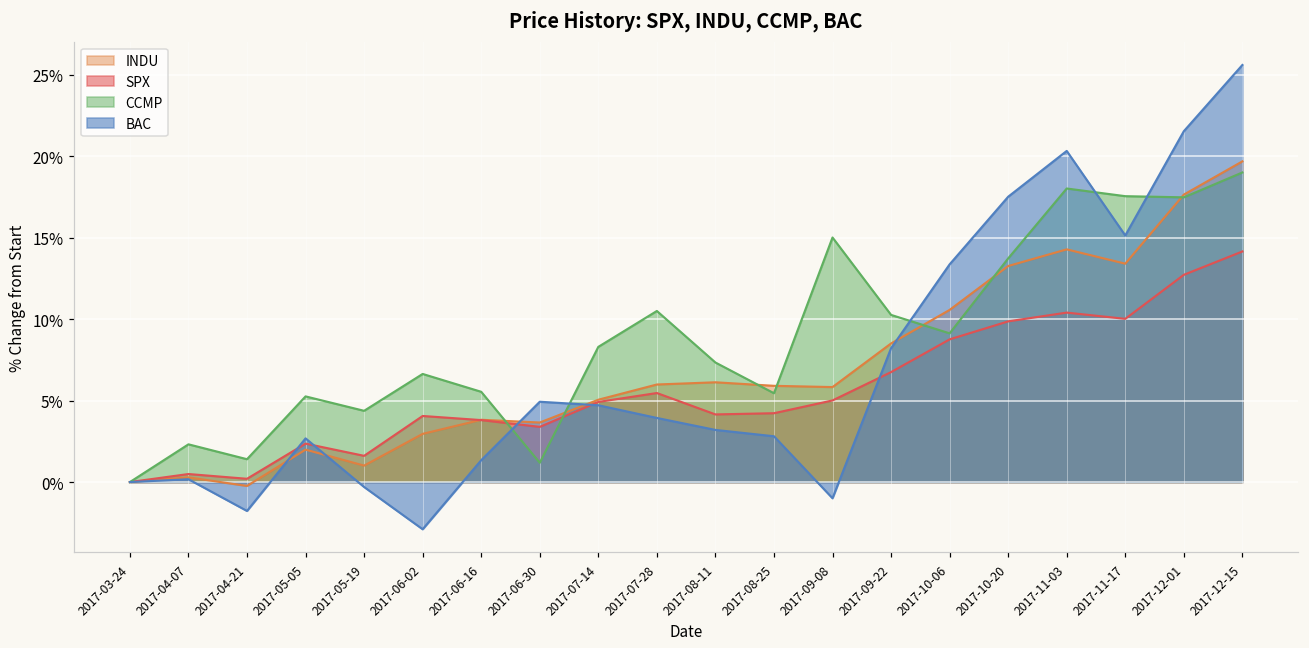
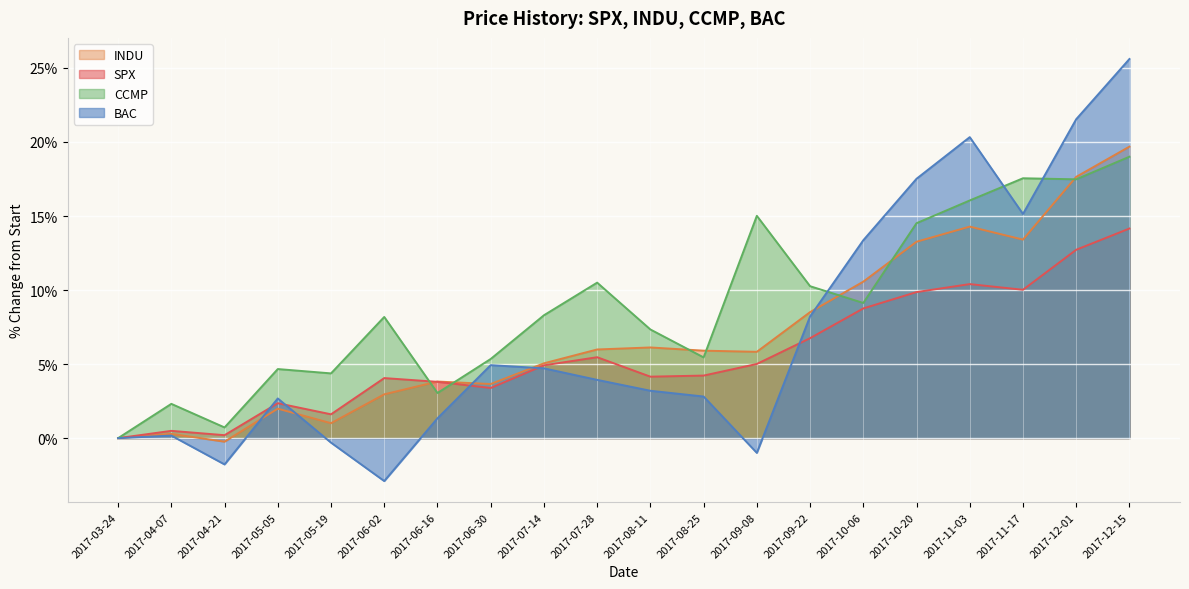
CCMP, 2017-04-21: 1.4% -> 0.7%
CCMP, 2017-05-05: 5.3% -> 4.7%
CCMP, 2017-06-02: 6.6% -> 8.2%
CCMP, 2017-06-16: 5.5% -> 3.1%
CCMP, 2017-06-30: 1.2% -> 5.3%
CCMP, 2017-10-20: 13.7% -> 14.5%
CCMP, 2017-11-03: 18.0% -> 16.1%
